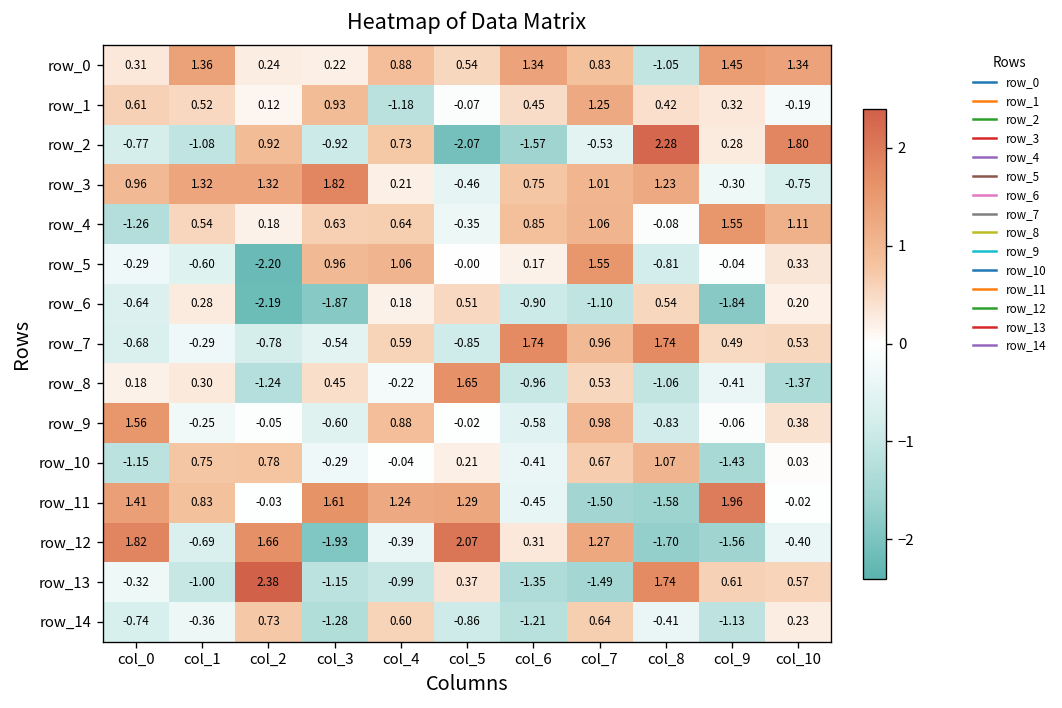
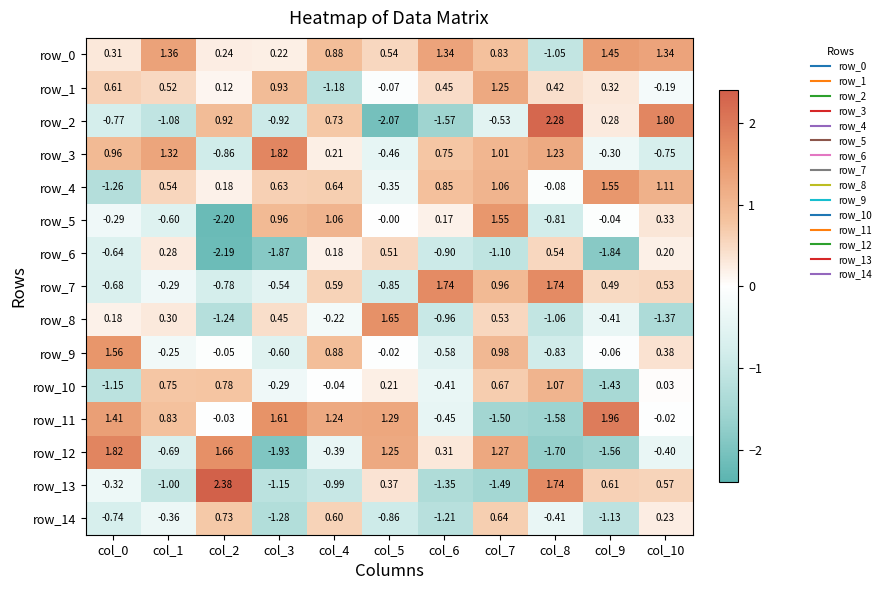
row_3, col_2: 1.32 -> -0.86
row_12, col_5: 2.07 -> 1.25
